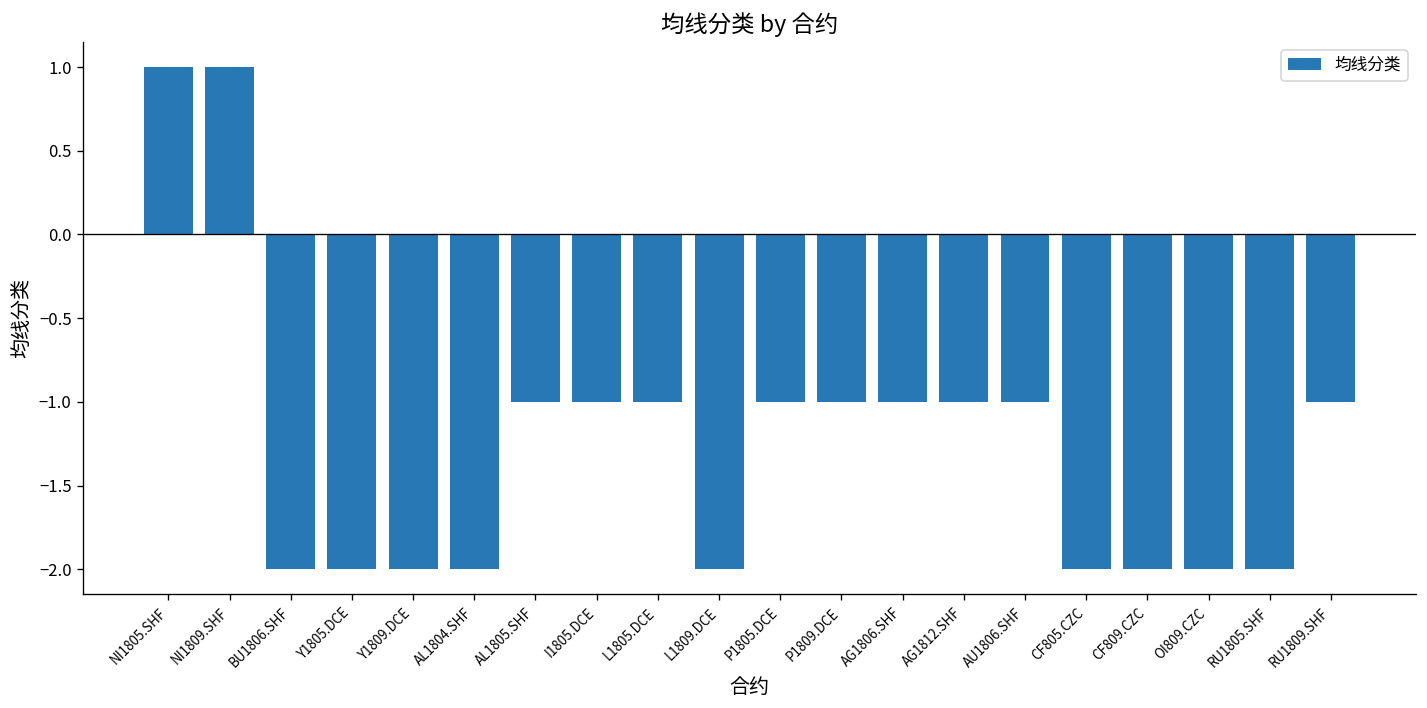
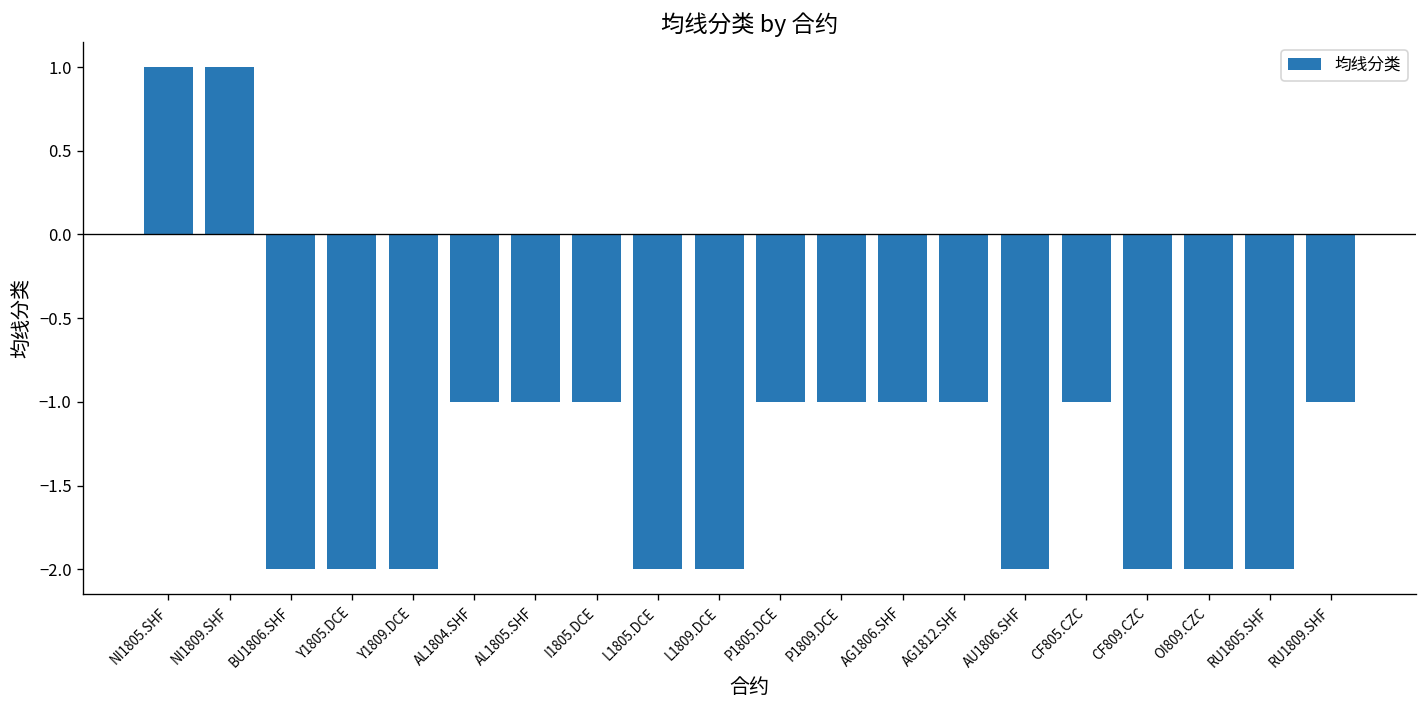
AL1804.SHF: -2 -> -1
L1805.DCE: -1 -> -2
AU1806.SHF: -1 -> -2
CF805.CZC: -2 -> -1
